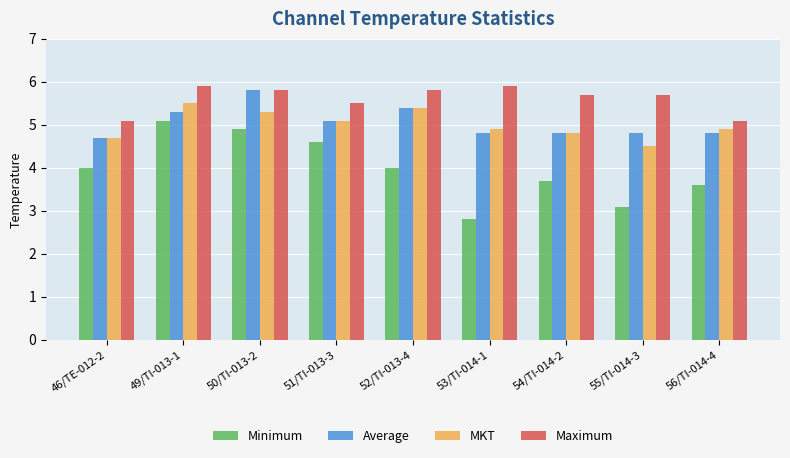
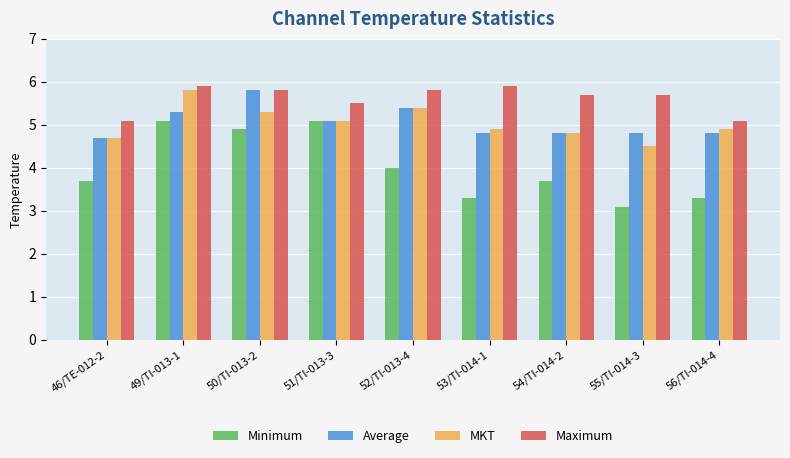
Minimum, 46/TE-012-2: 4.0 -> 3.7
MKT, 49/TI-013-1: 5.5 -> 5.8
Minimum, 51/TI-013-3: 4.6 -> 5.1
Minimum, 53/TI-014-1: 2.8 -> 3.3
Minimum, 56/TI-014-4: 3.6 -> 3.3
